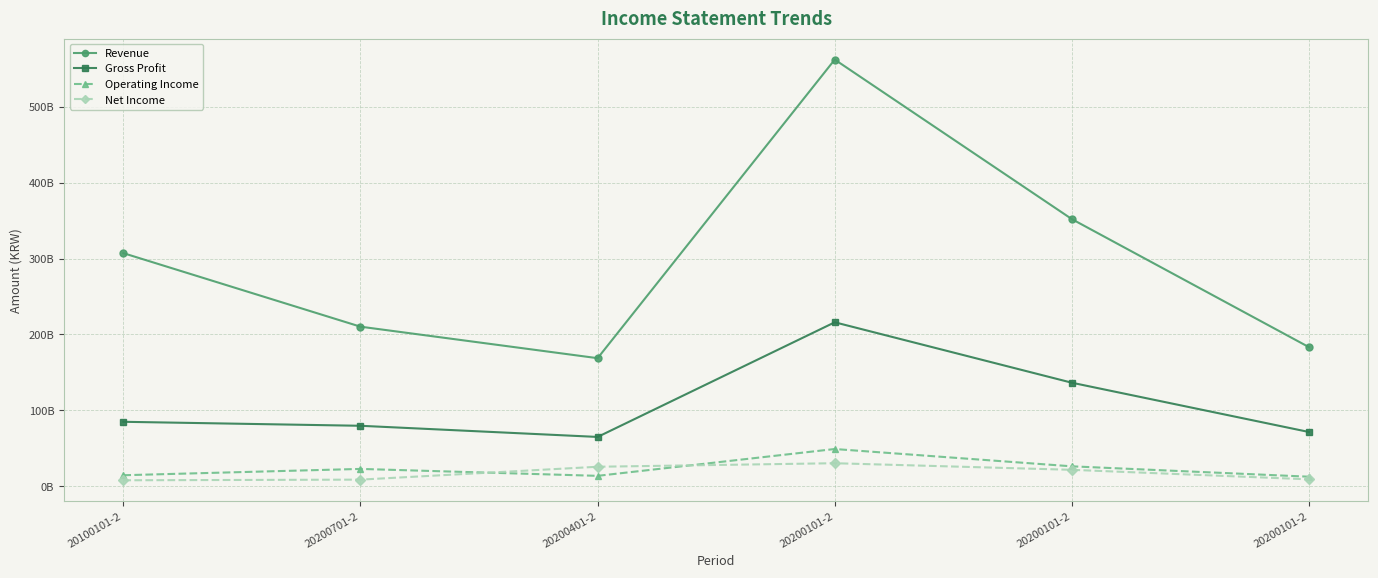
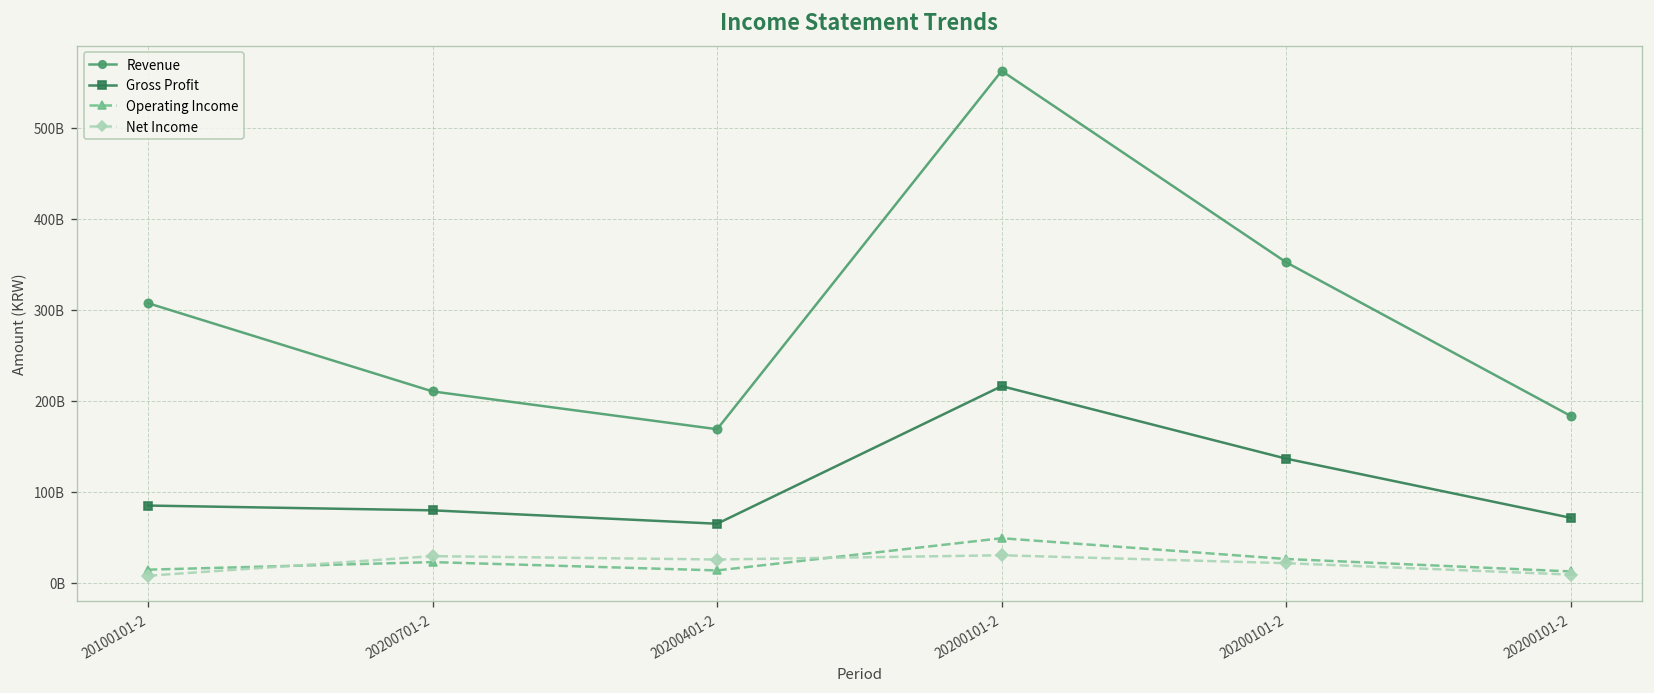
Net Income, 20200701-2: 10000000000 -> 30000000000
